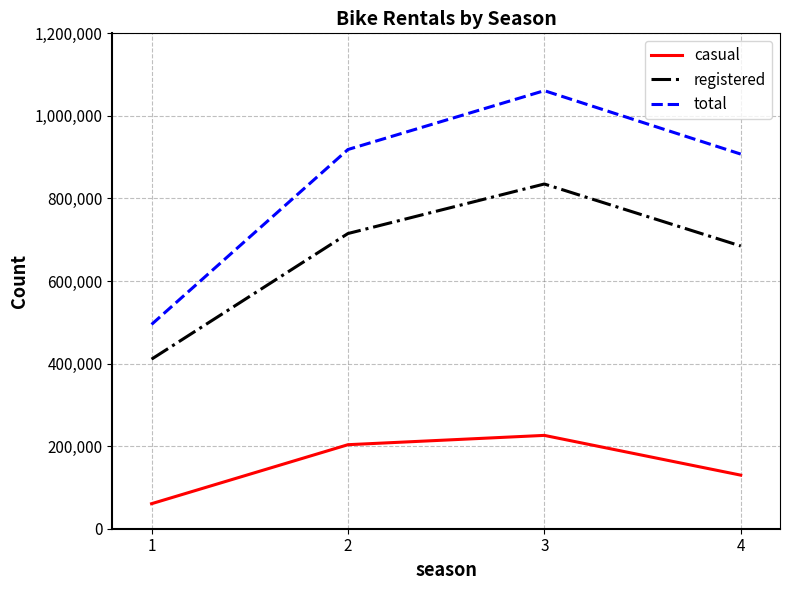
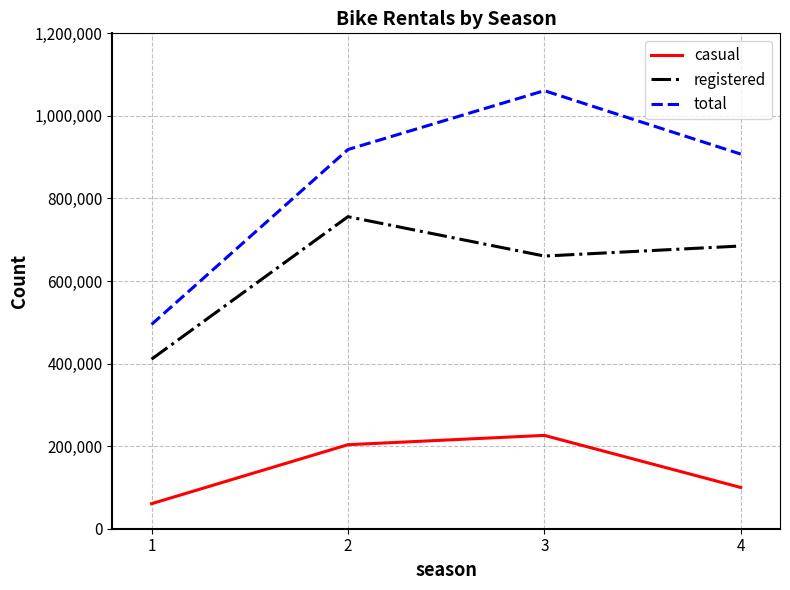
registered, 2: 720,000 -> 760,000
registered, 3: 840,000 -> 660,000
casual, 4: 130,000 -> 100,000
